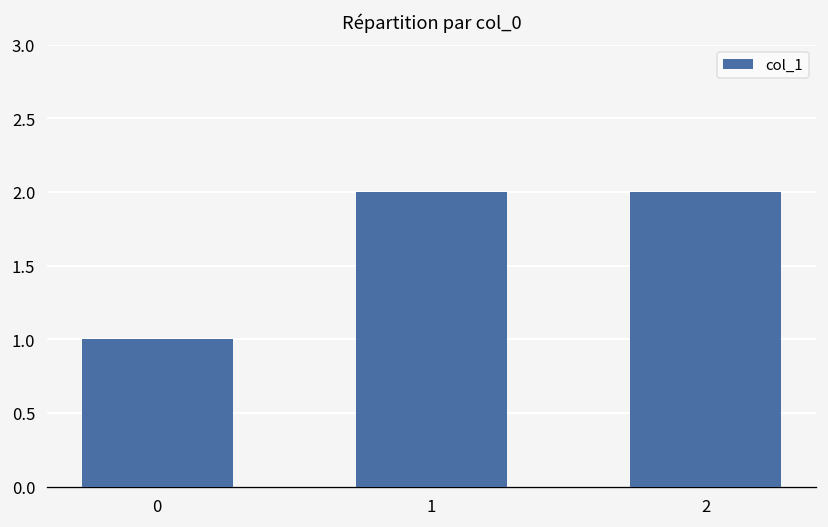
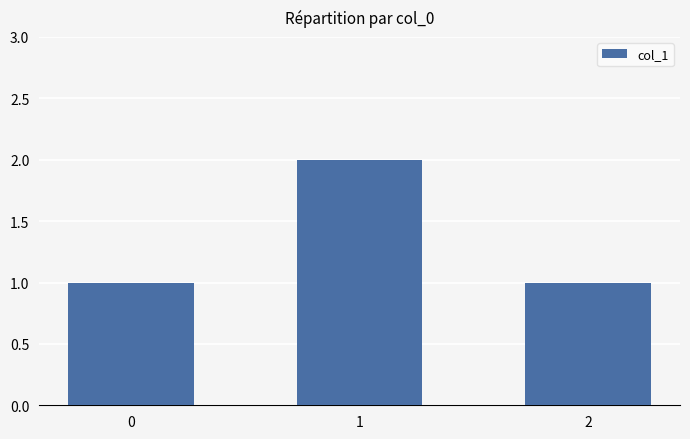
2: 2 -> 1
